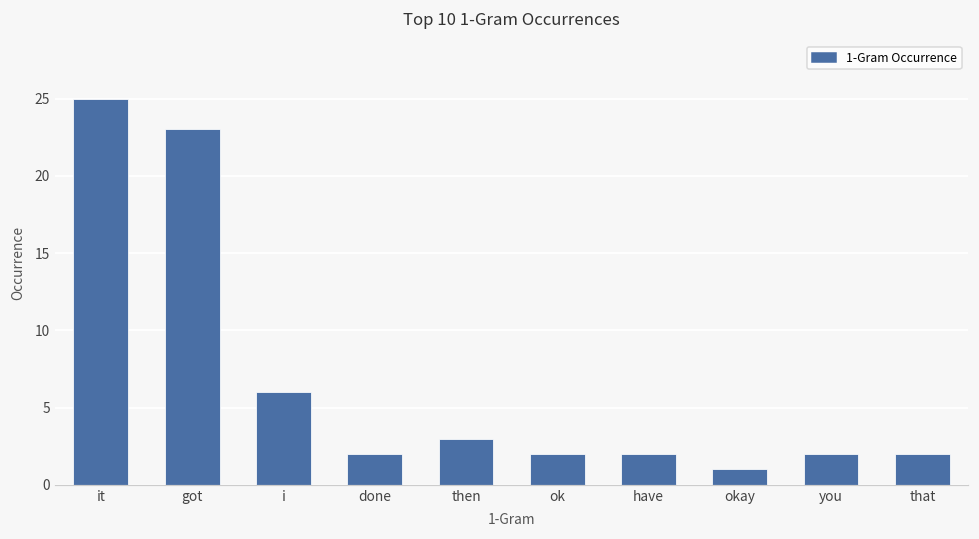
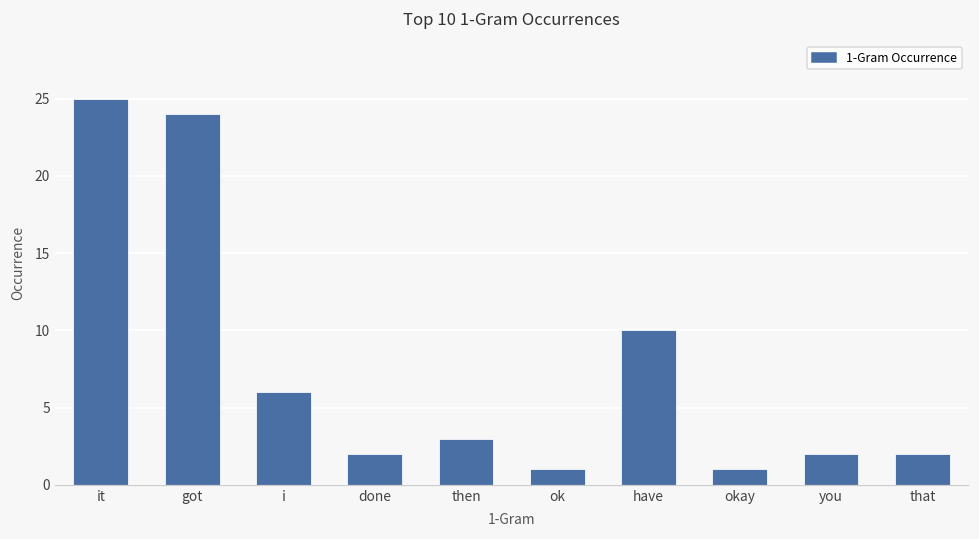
got: 23 -> 24
ok: 2 -> 1
have: 2 -> 10
